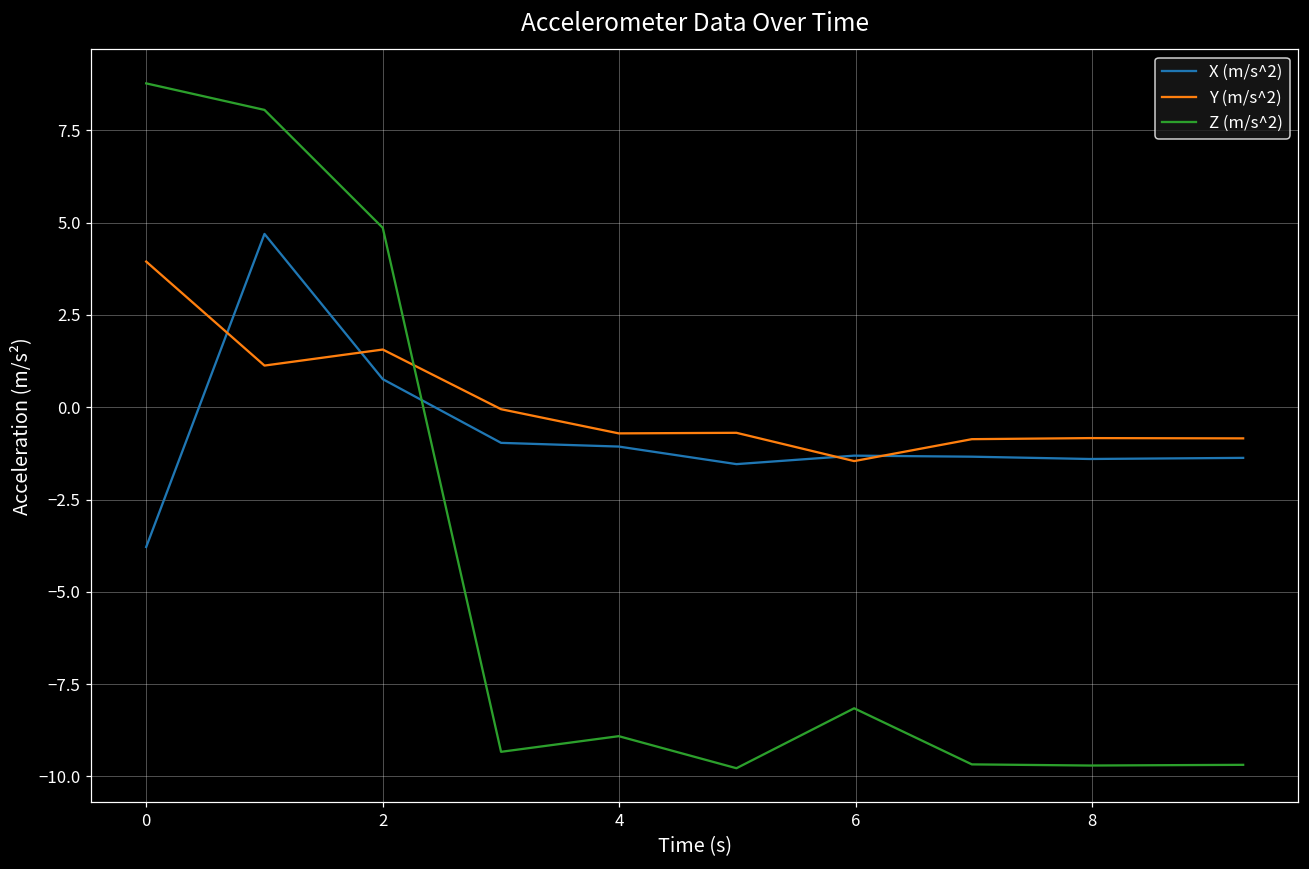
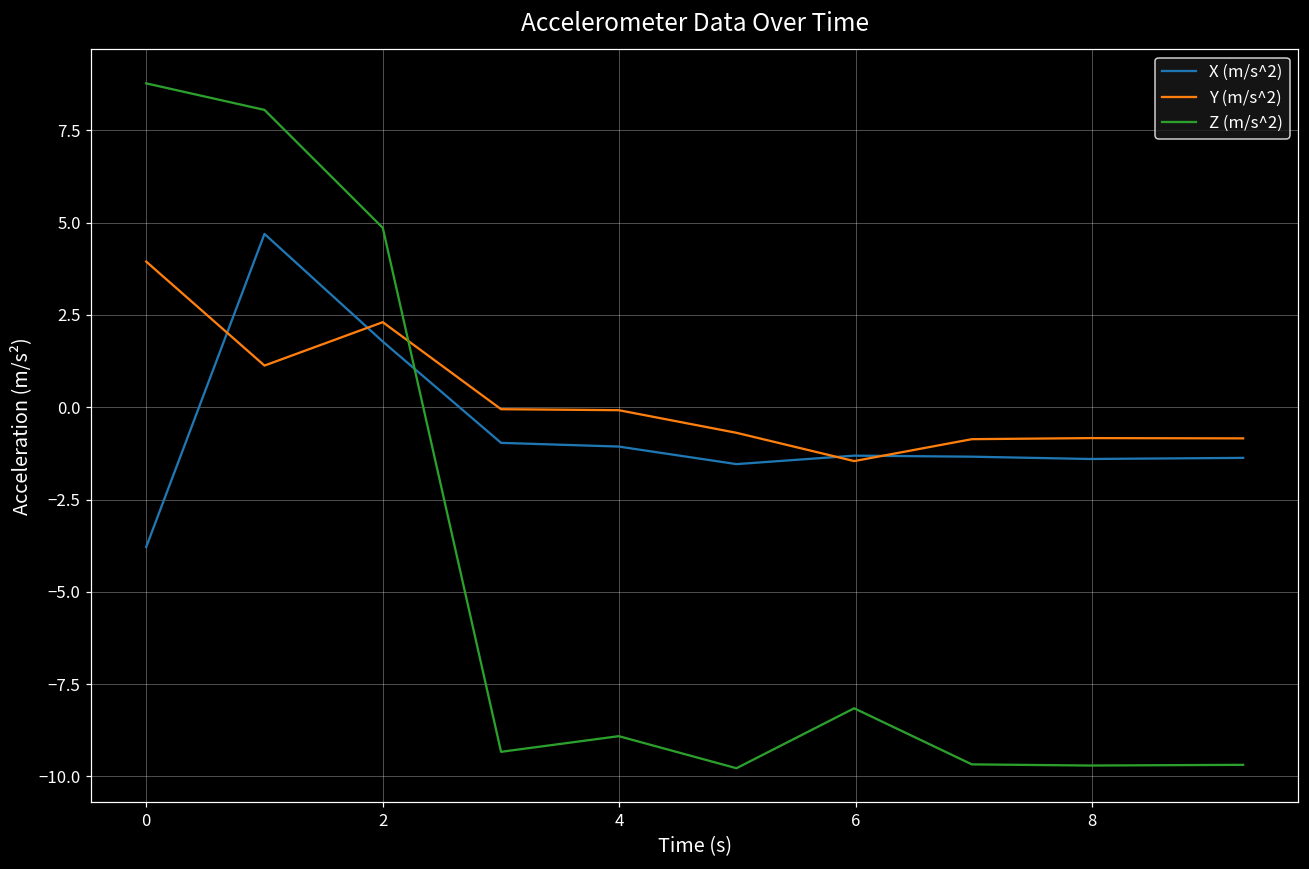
X (m/s^2), 2: 0.8 -> 1.8
Y (m/s^2), 2: 1.6 -> 2.3
Y (m/s^2), 4: -0.7 -> -0.1
